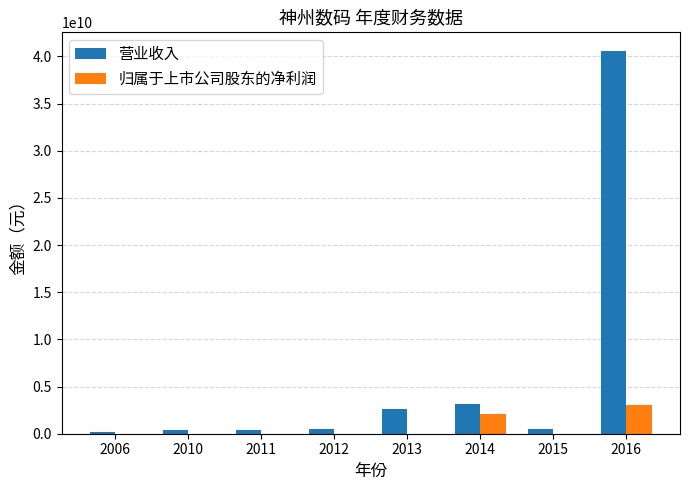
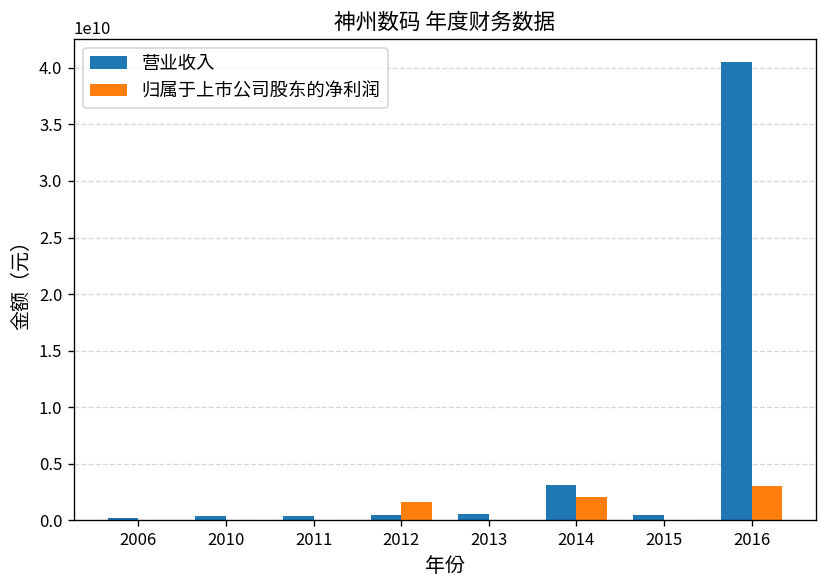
归属于上市公司股东的净利润, 2012: 0 -> 2000000000
营业收入, 2013: 3000000000 -> 1000000000
